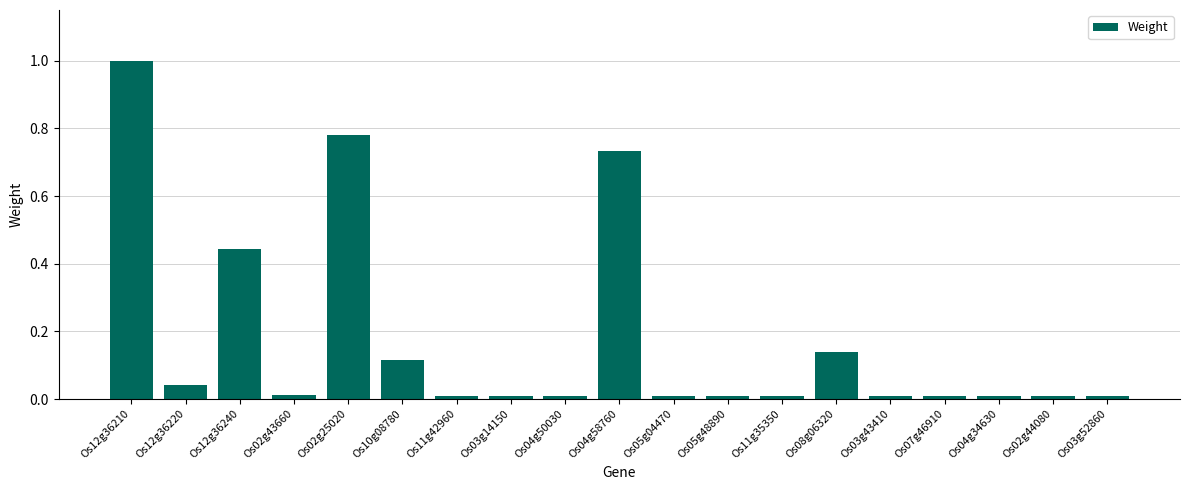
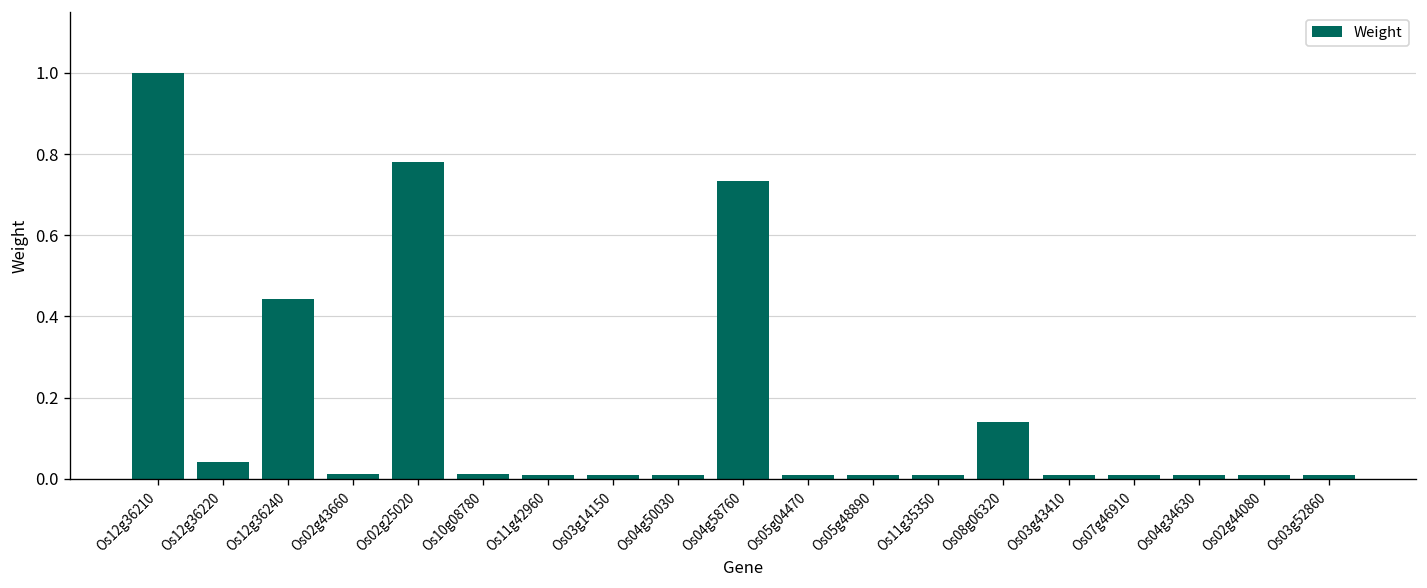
Os10g08780: 0.12 -> 0.01
